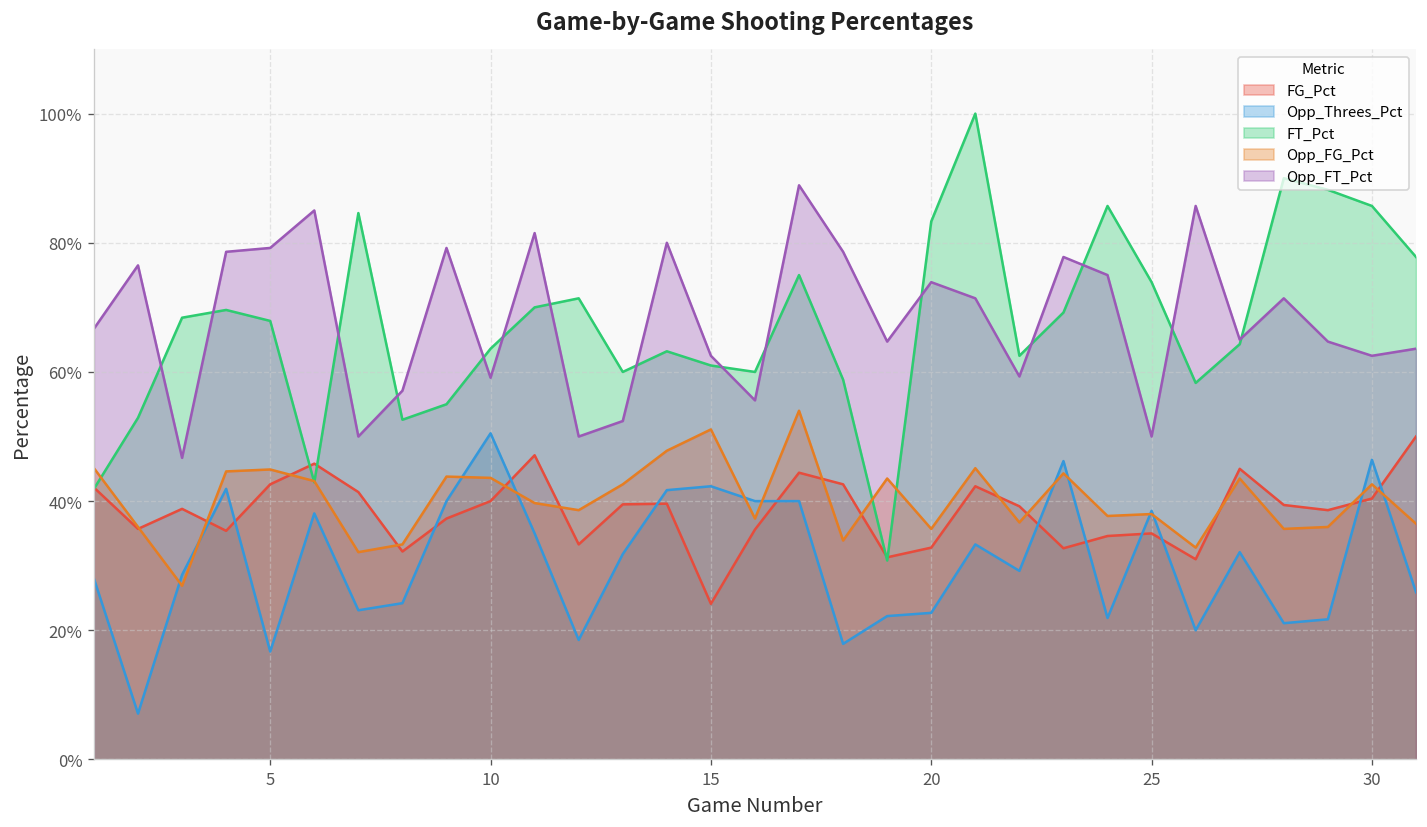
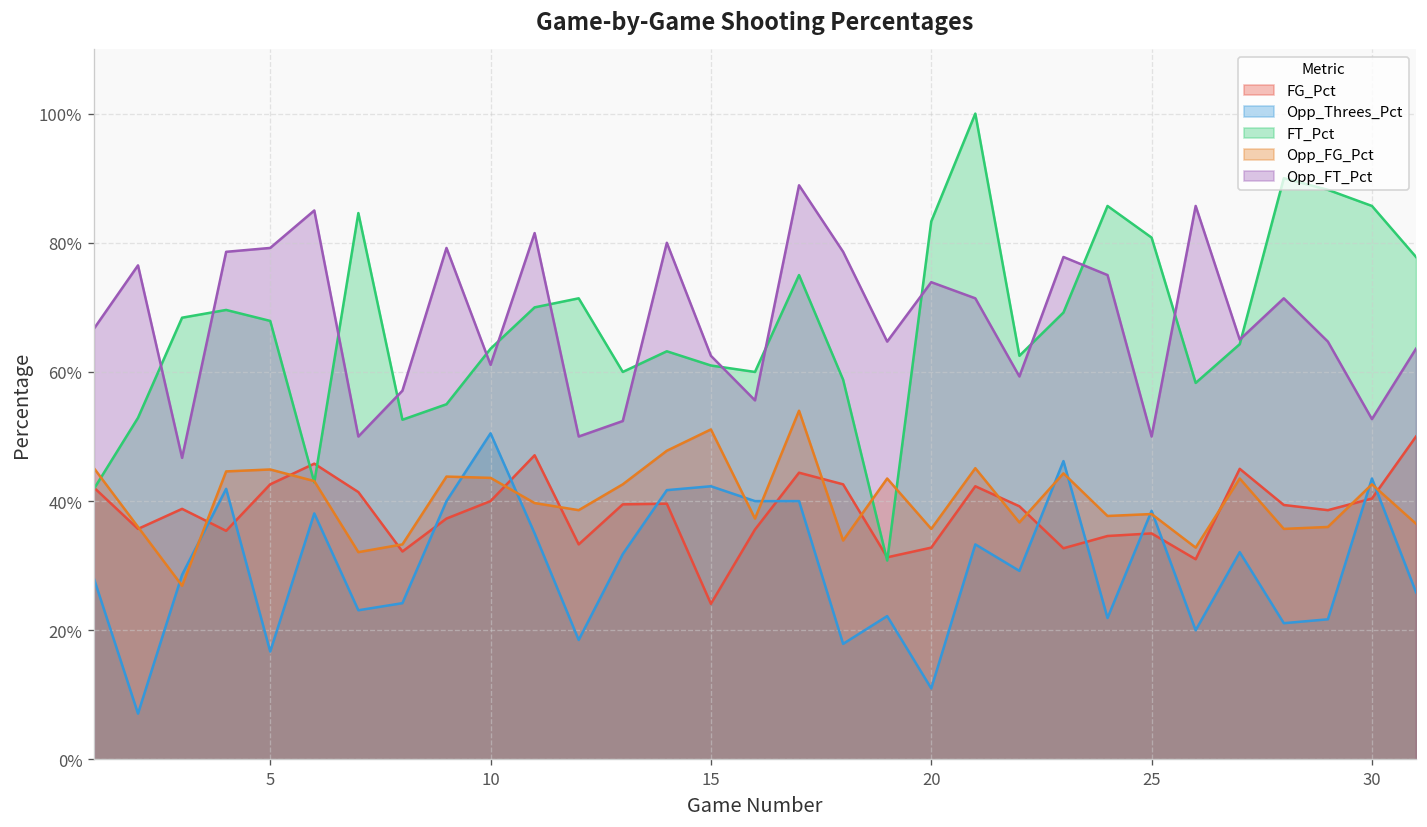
Opp_FT_Pct, 10: 59% -> 61%
Opp_Threes_Pct, 20: 23% -> 11%
FT_Pct, 25: 74% -> 81%
Opp_Threes_Pct, 30: 46% -> 44%
Opp_FT_Pct, 30: 63% -> 53%
